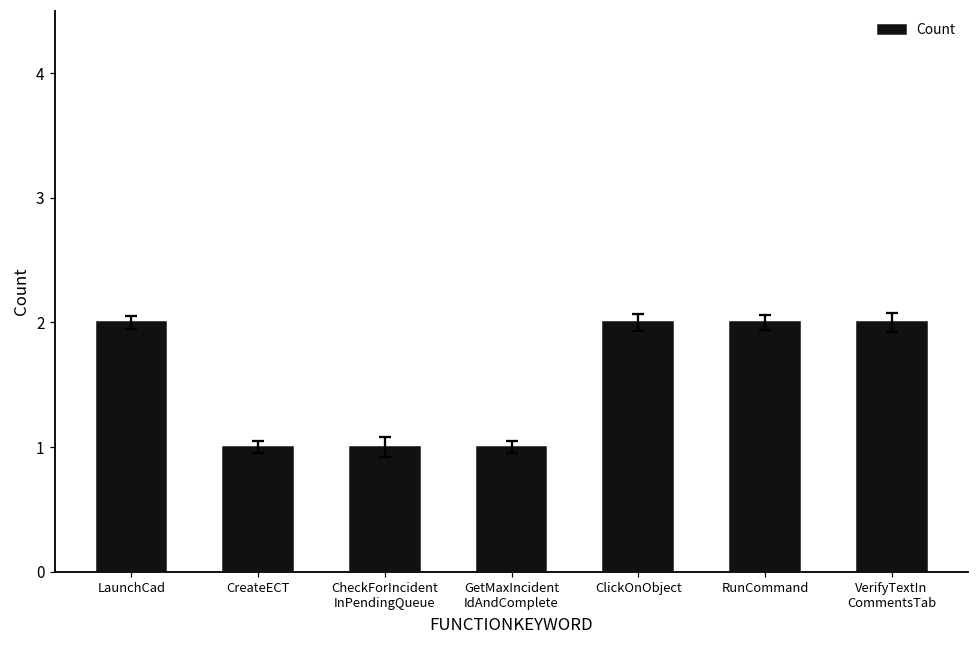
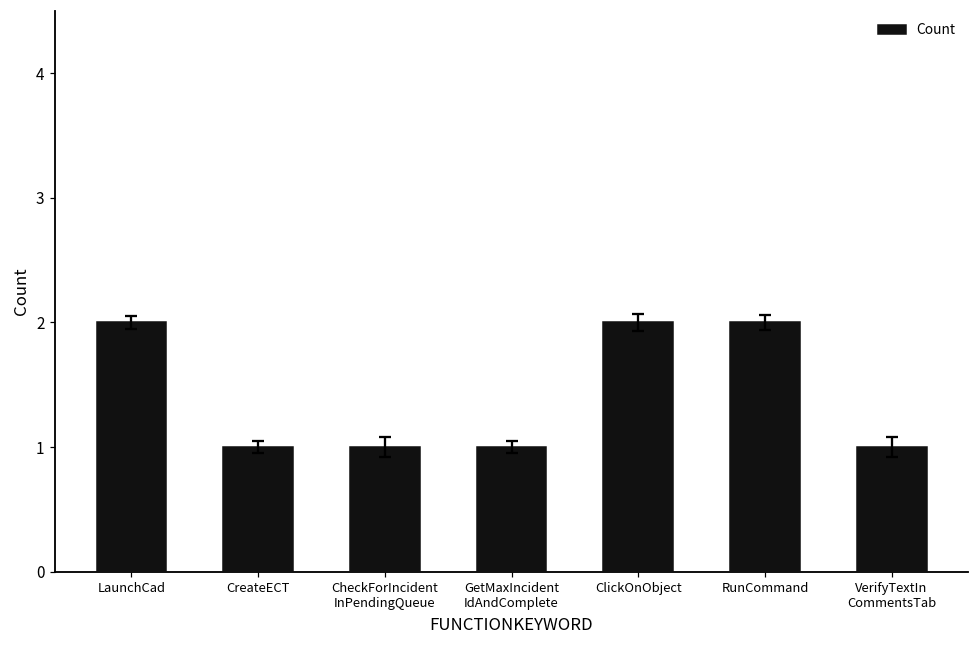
Count, VerifyTextIn CommentsTab: 2 -> 1
